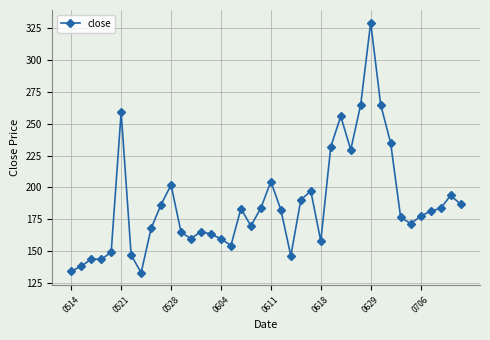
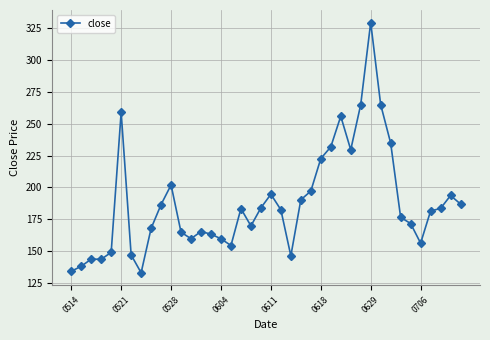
0611: 205 -> 195
0618: 158 -> 223
0706: 177 -> 156
